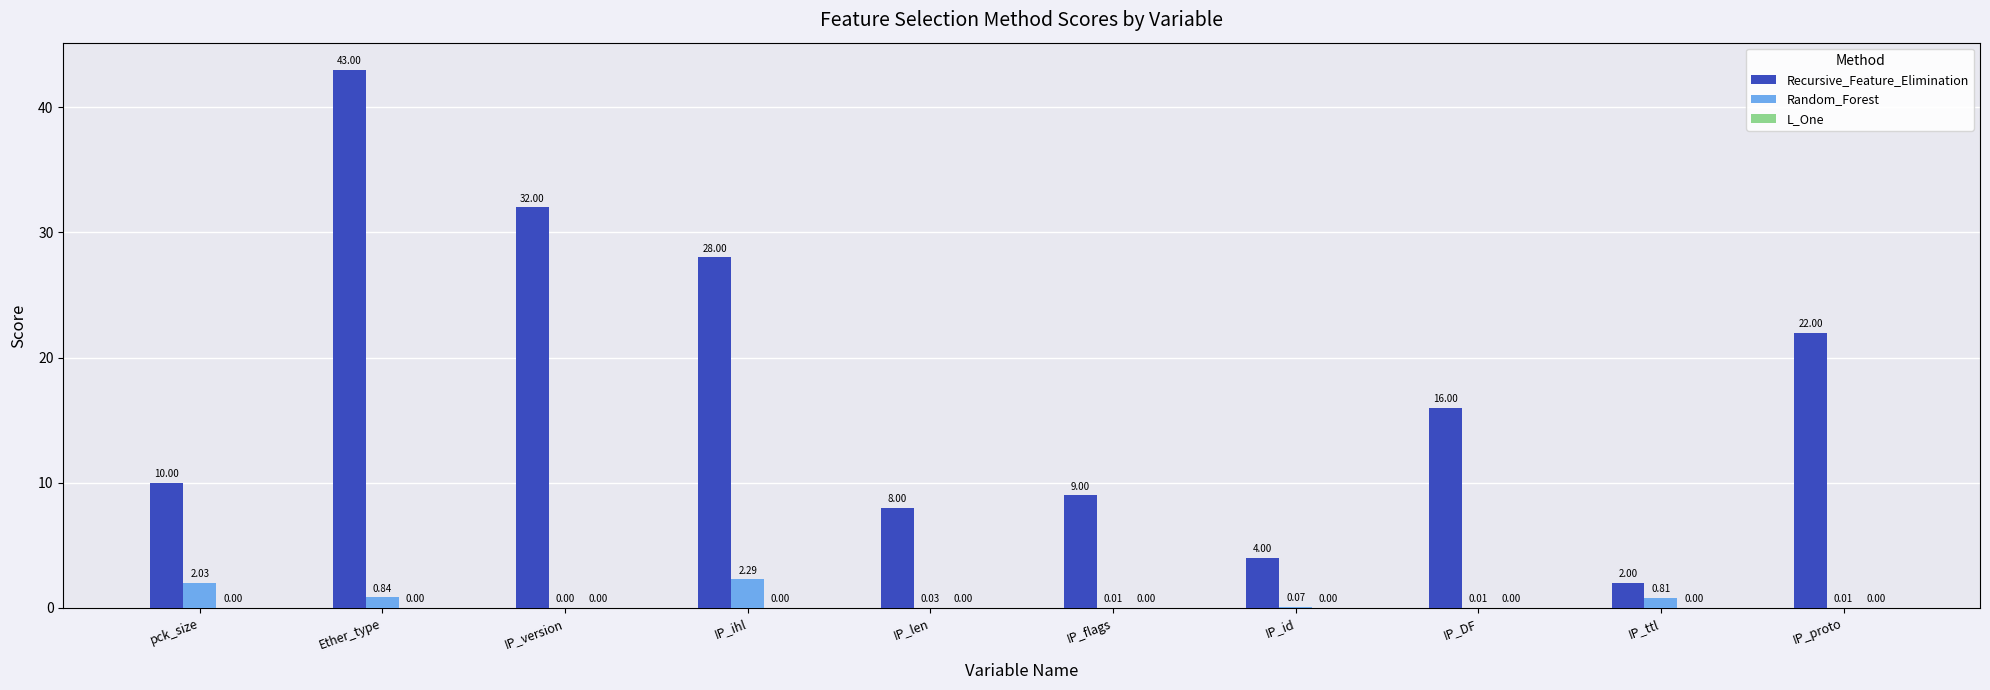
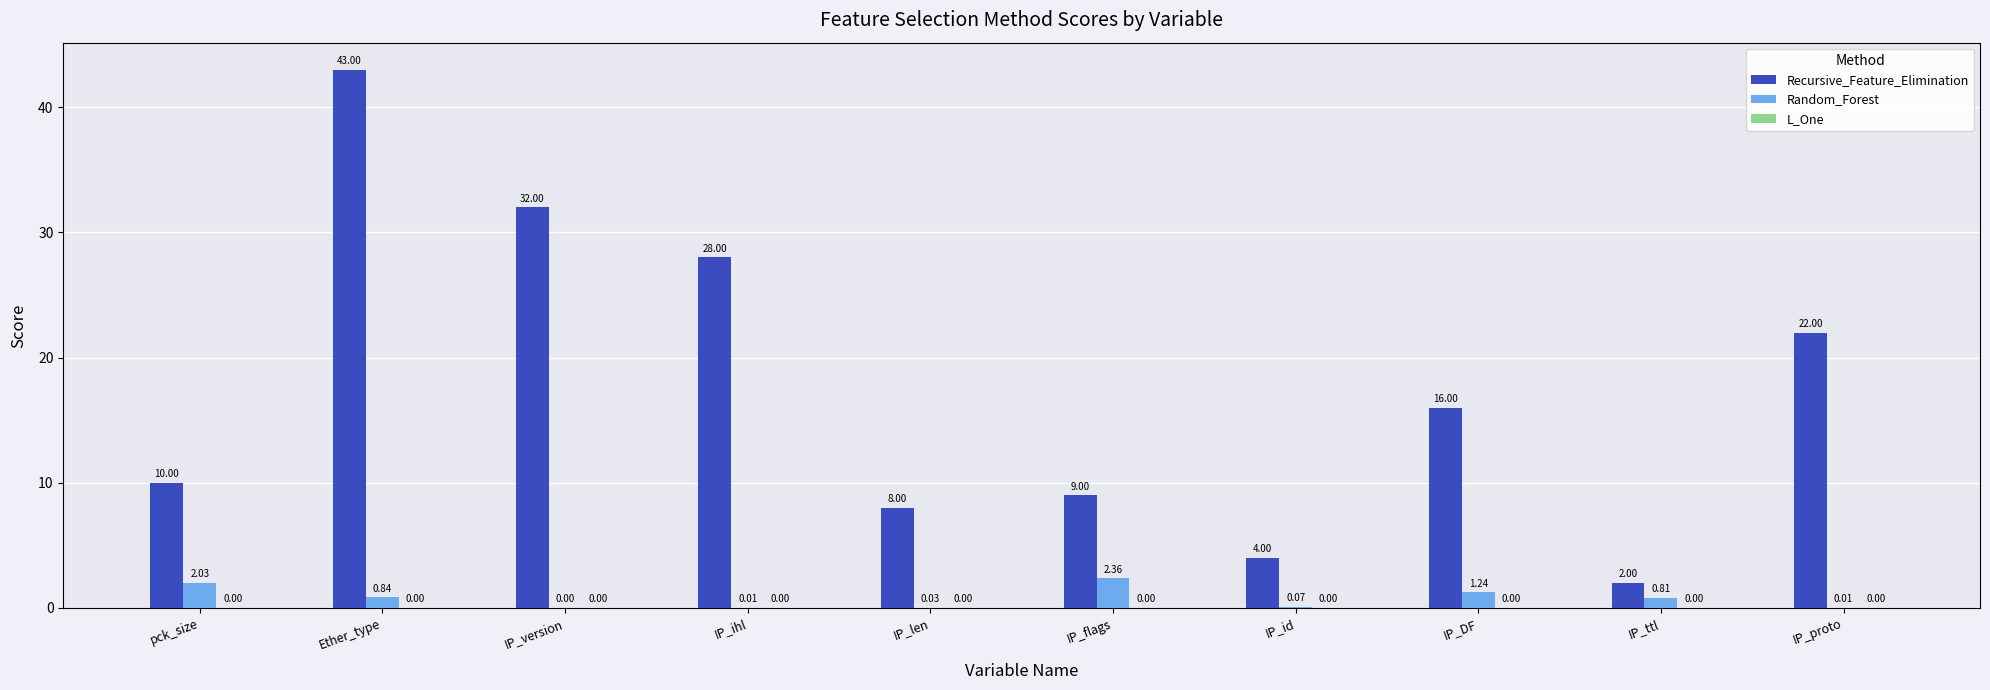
Random_Forest, IP_ihl: 2.29 -> 0.01
Random_Forest, IP_flags: 0.01 -> 2.36
Random_Forest, IP_DF: 0.01 -> 1.24
